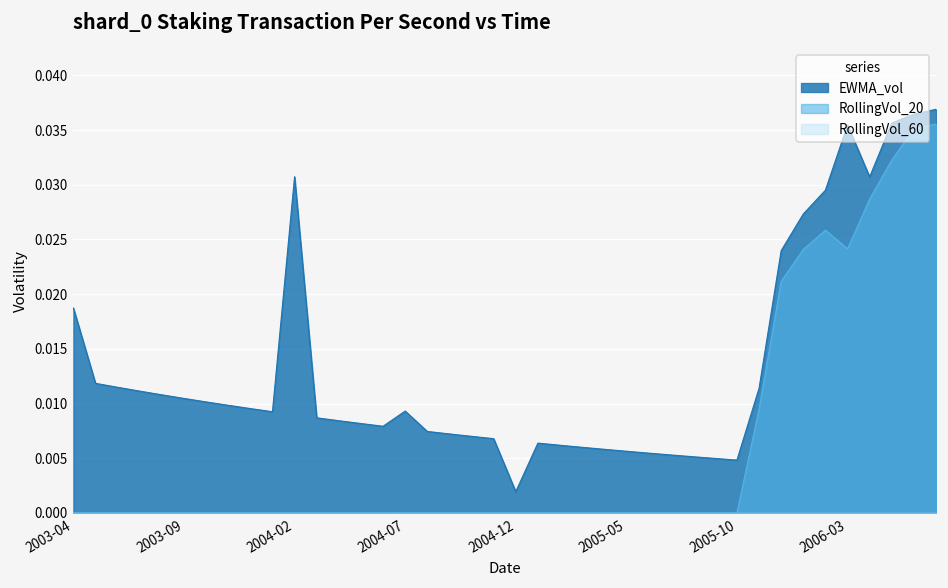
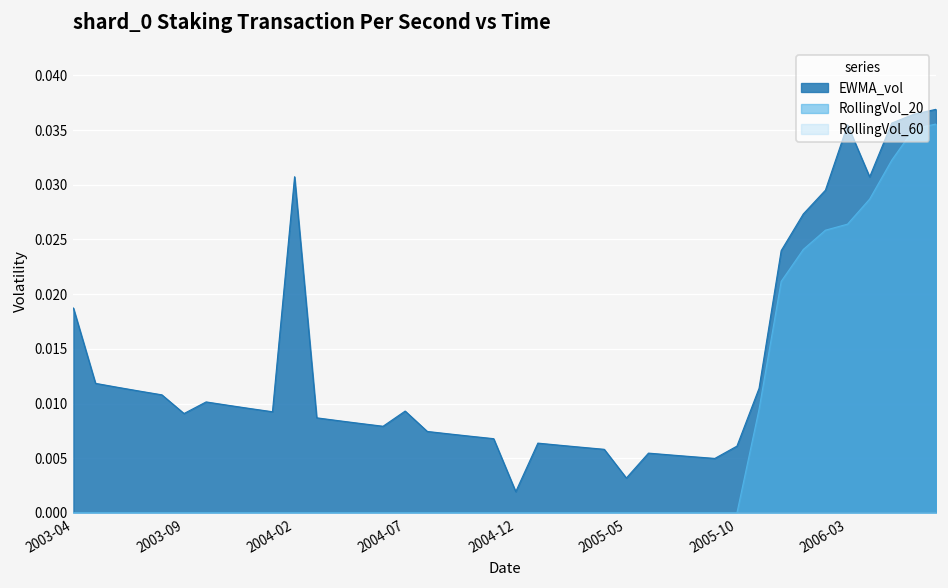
EWMA_vol, 2003-09: 0.010 -> 0.009
EWMA_vol, 2005-05: 0.006 -> 0.003
EWMA_vol, 2005-10: 0.005 -> 0.006
RollingVol_20, 2006-03: 0.024 -> 0.026
